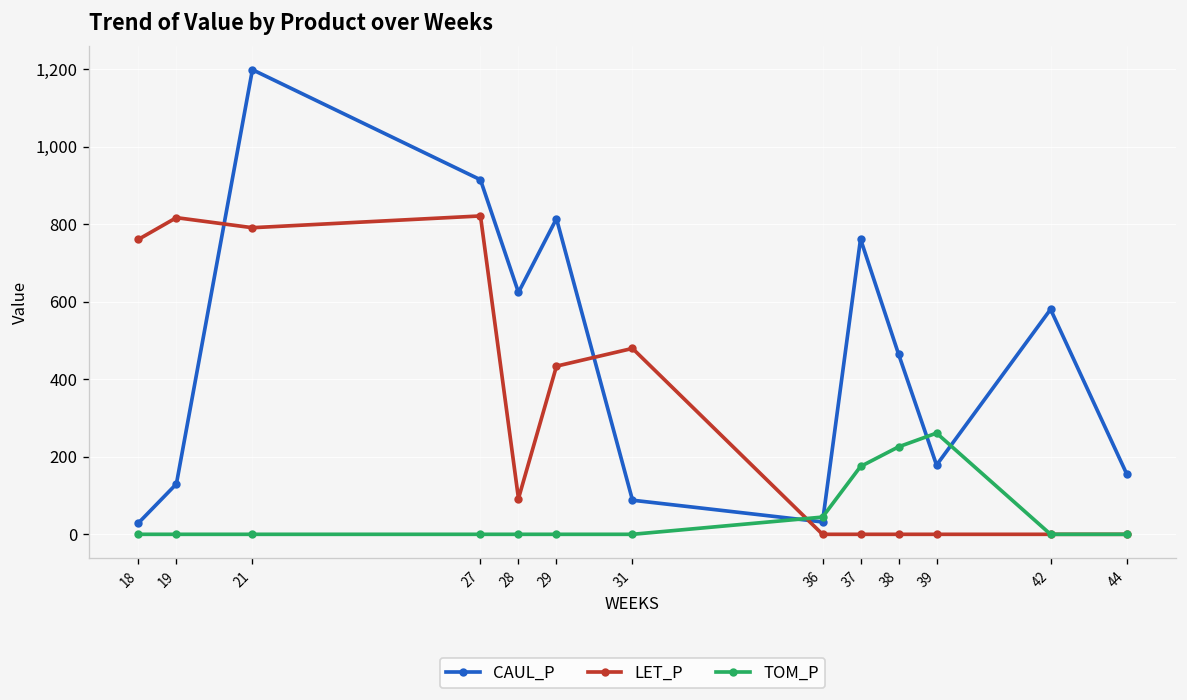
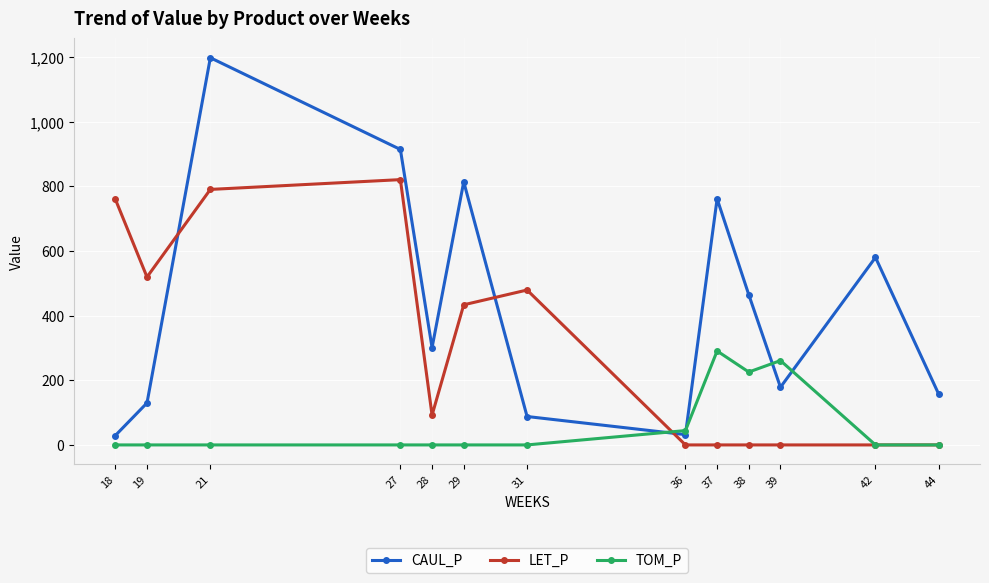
LET_P, 19: 820 -> 520
CAUL_P, 28: 620 -> 300
TOM_P, 37: 170 -> 290
